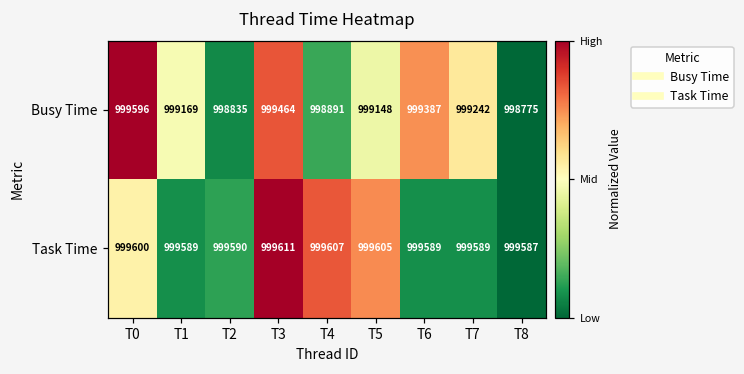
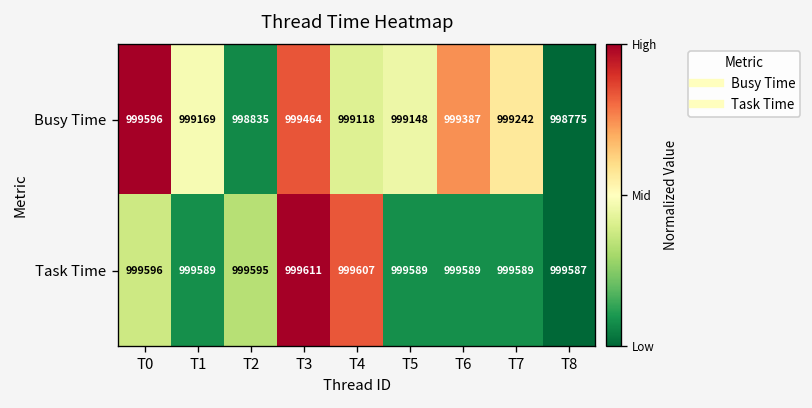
Busy Time, T4: 998891 -> 999118
Task Time, T0: 999600 -> 999596
Task Time, T2: 999590 -> 999595
Task Time, T5: 999605 -> 999589
